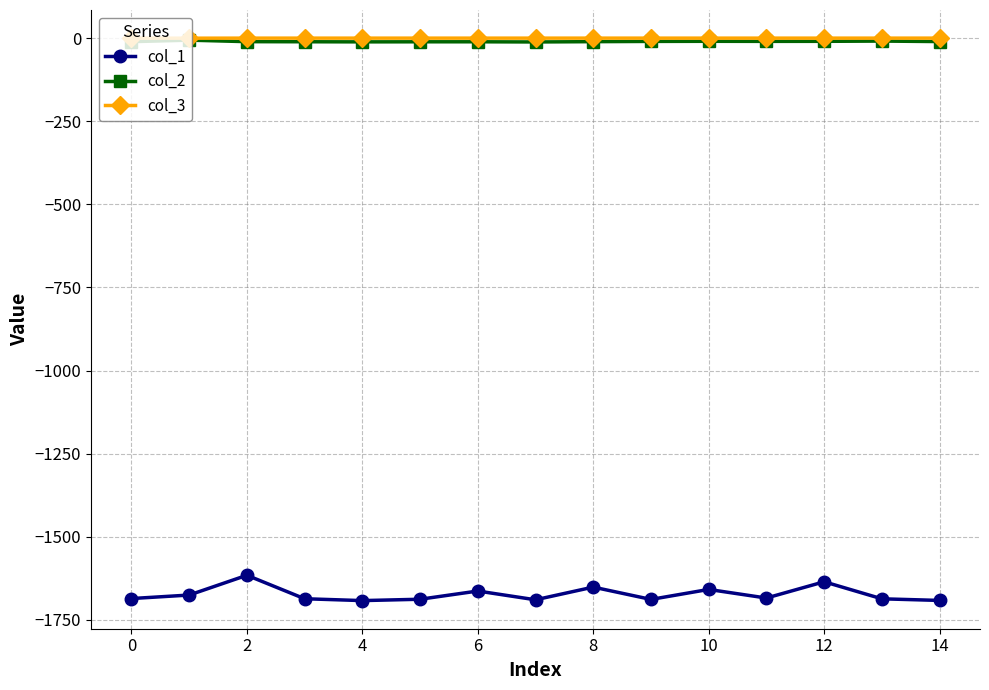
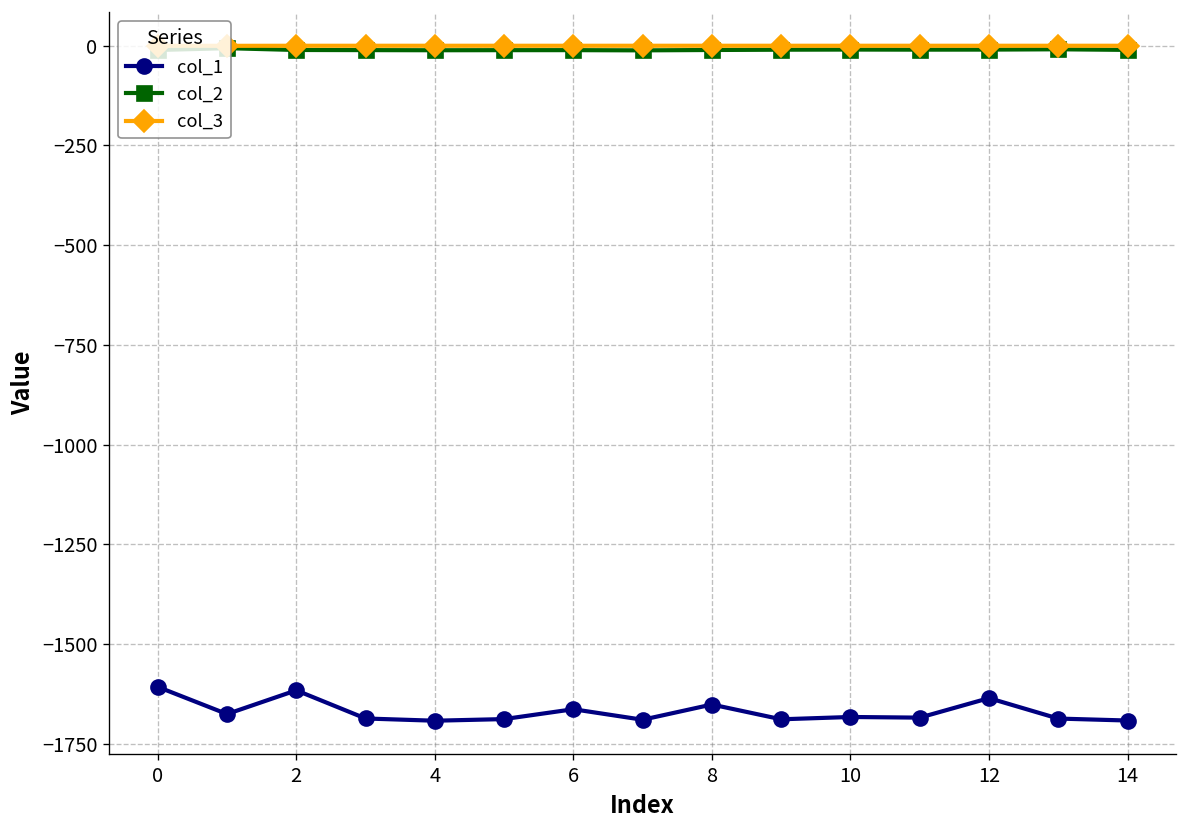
col_1, 0: -1690 -> -1610
col_1, 10: -1660 -> -1680
